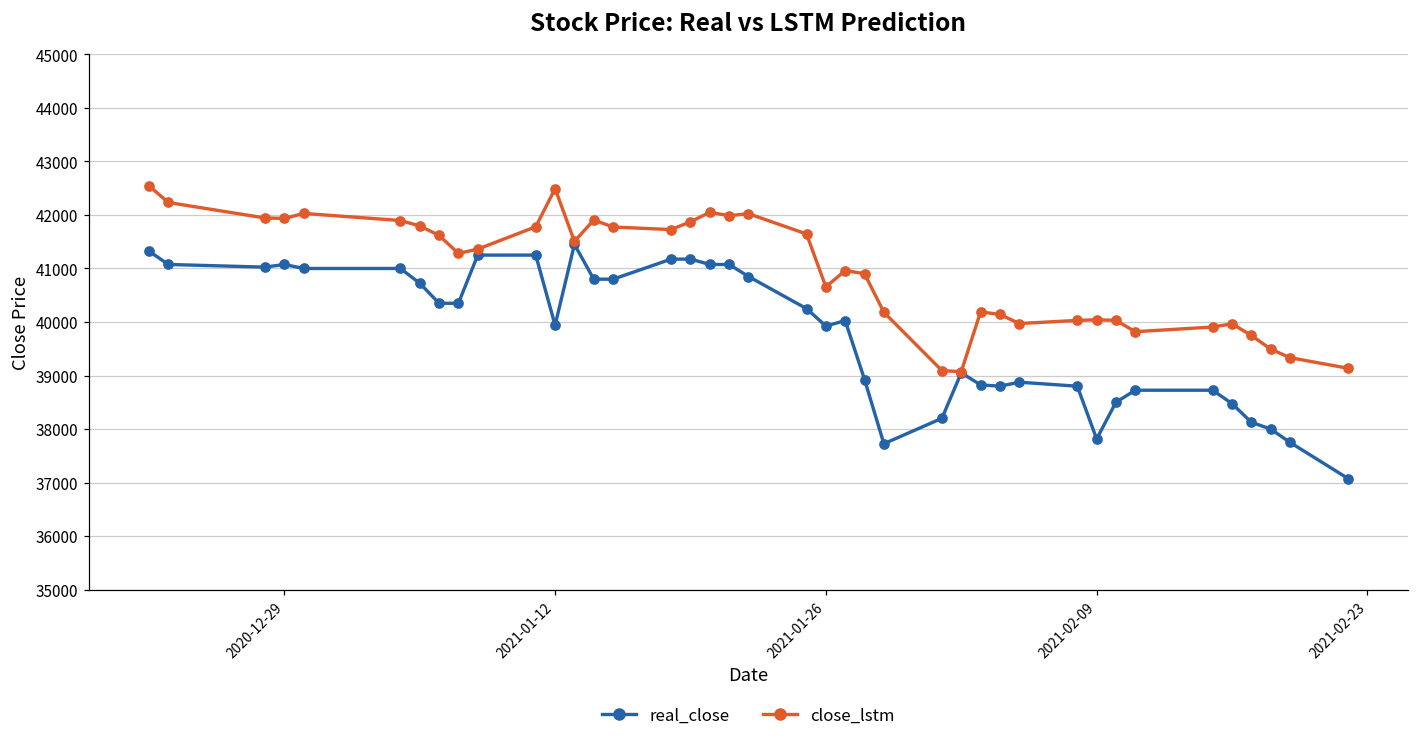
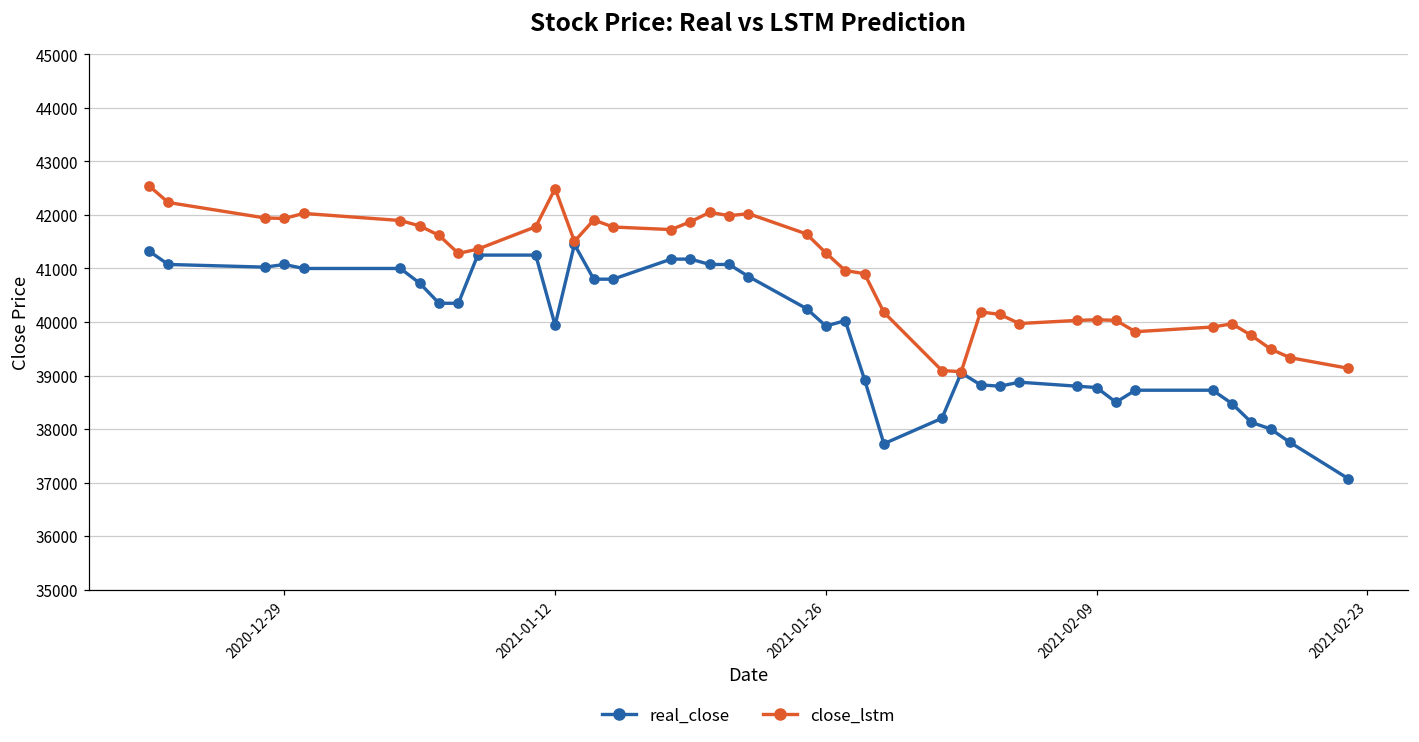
close_lstm, 2021-01-26: 40700 -> 41300
real_close, 2021-02-09: 37800 -> 38800
